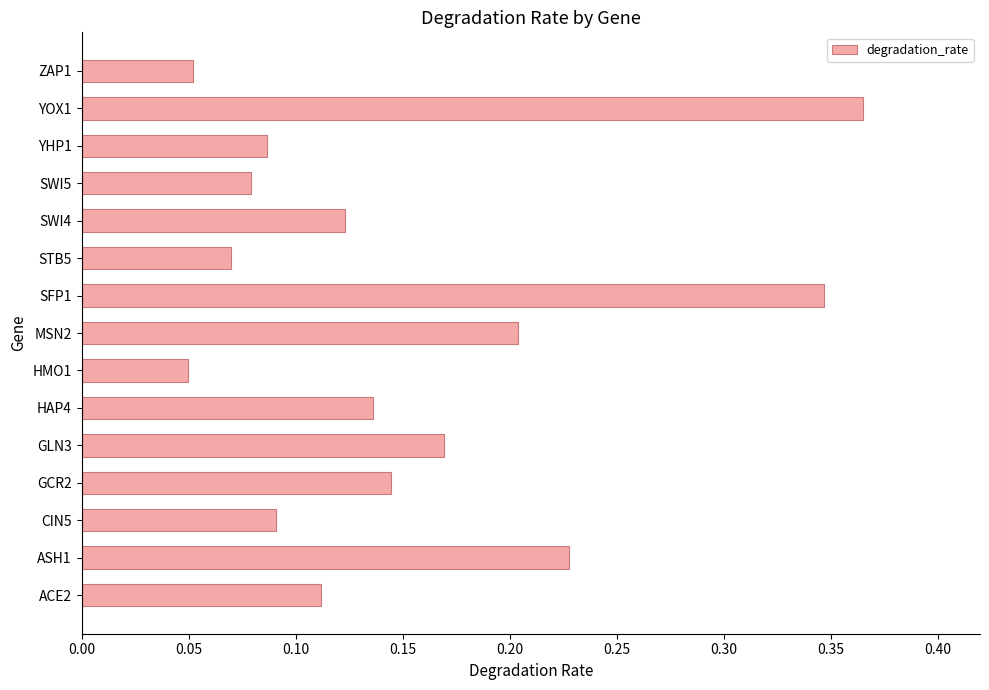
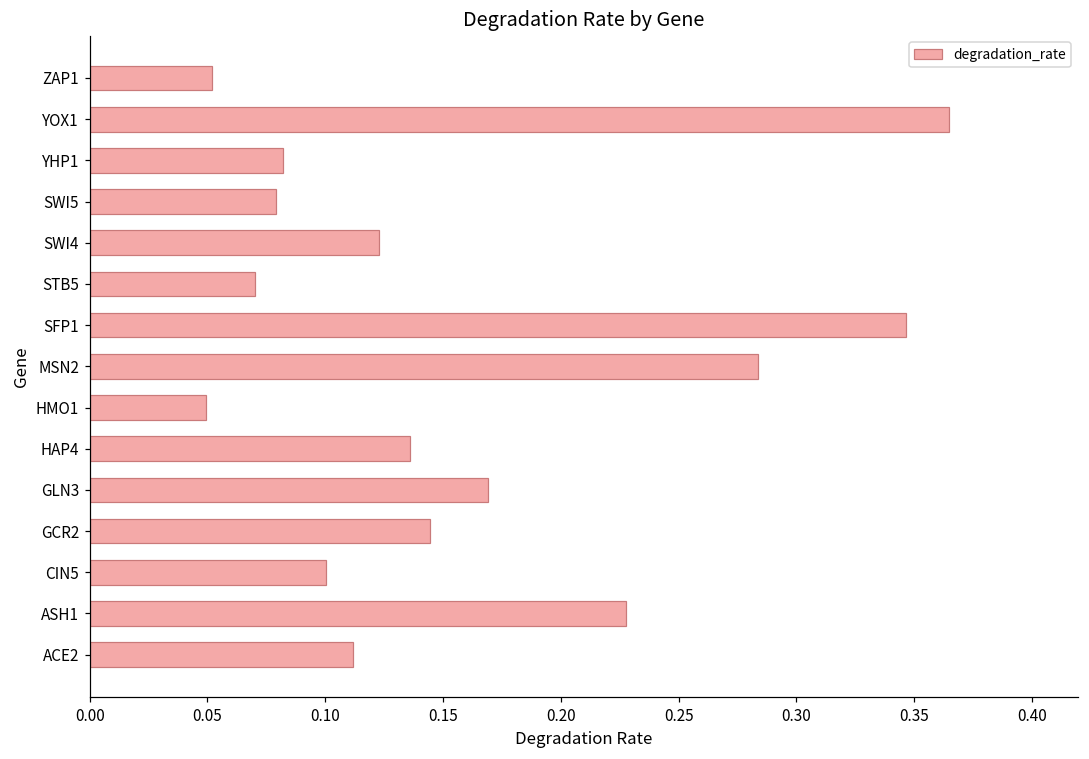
YHP1: 0.087 -> 0.082
MSN2: 0.204 -> 0.284
CIN5: 0.091 -> 0.101
